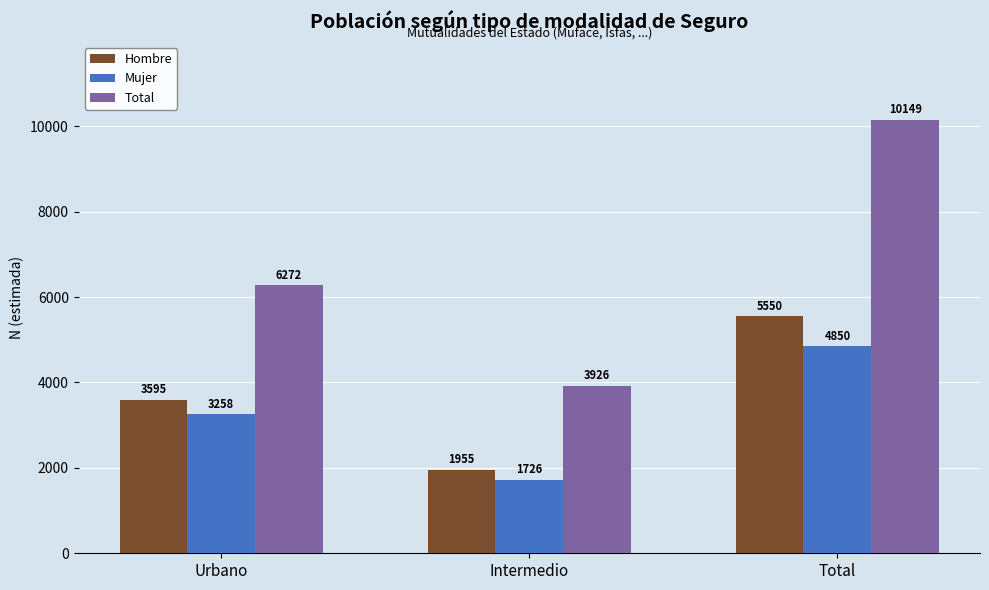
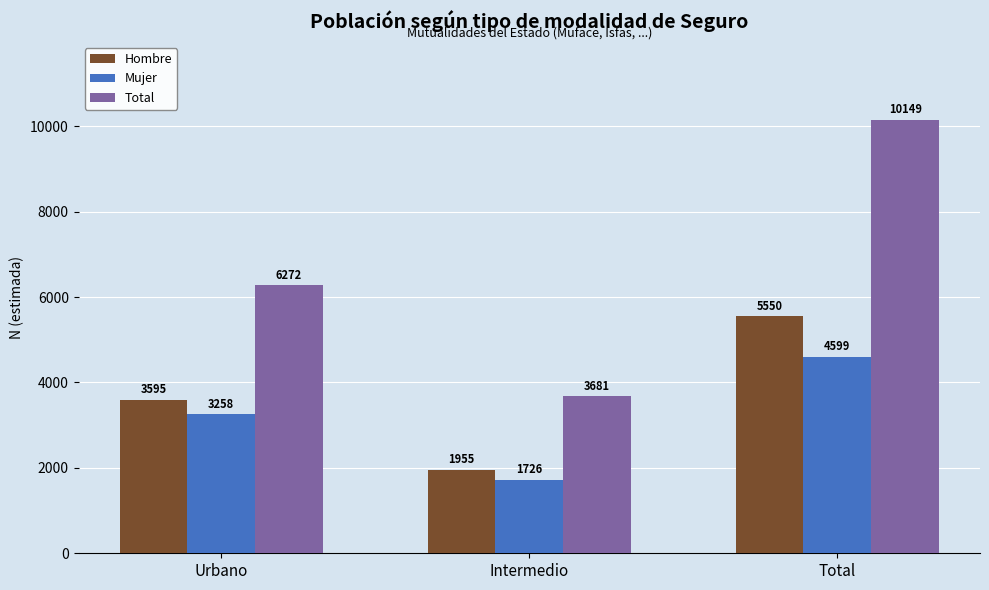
Total, Intermedio: 3926 -> 3681
Mujer, Total: 4850 -> 4599
